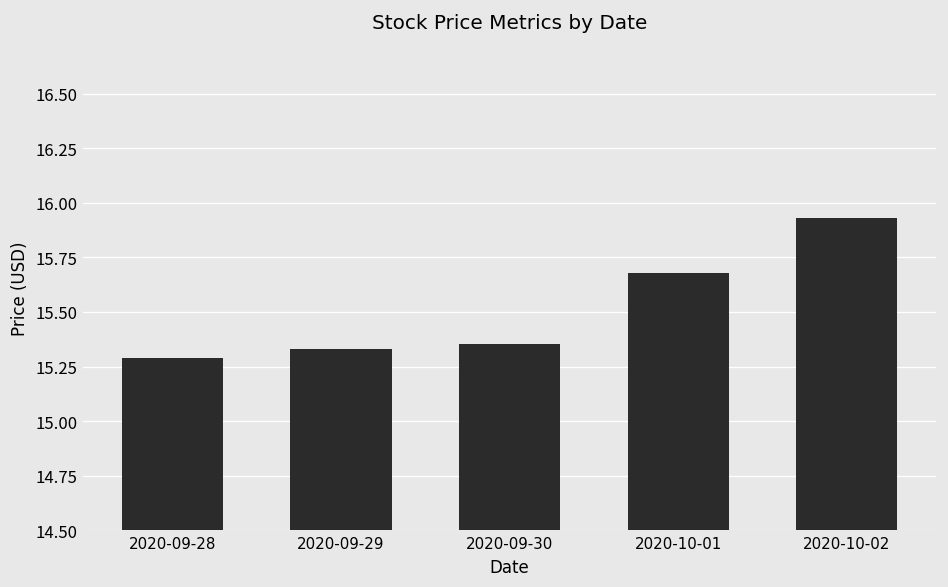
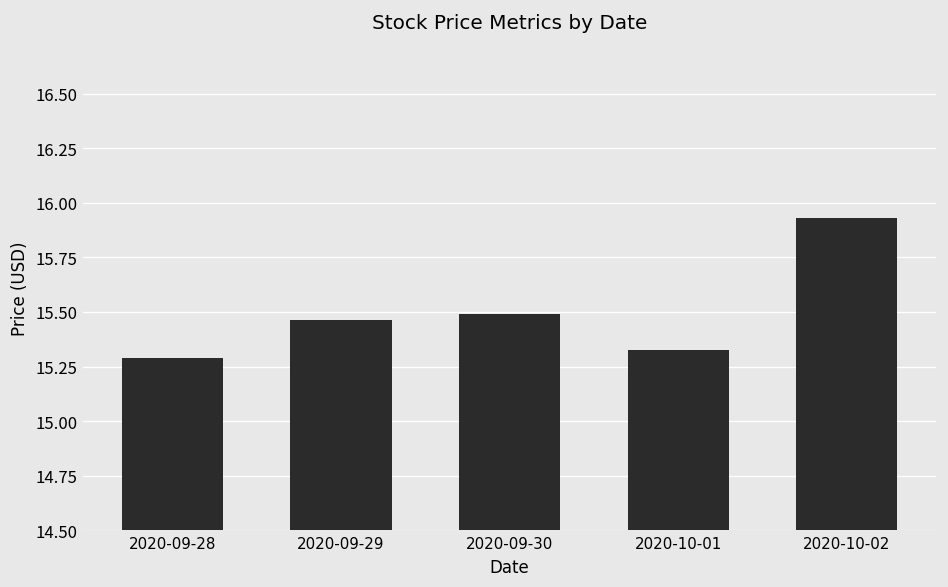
2020-09-29: 15.33 -> 15.46
2020-09-30: 15.35 -> 15.49
2020-10-01: 15.68 -> 15.33
